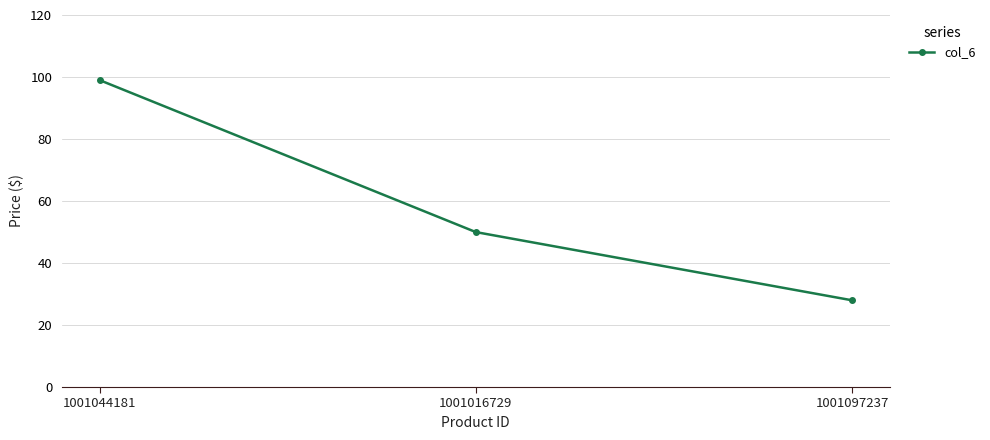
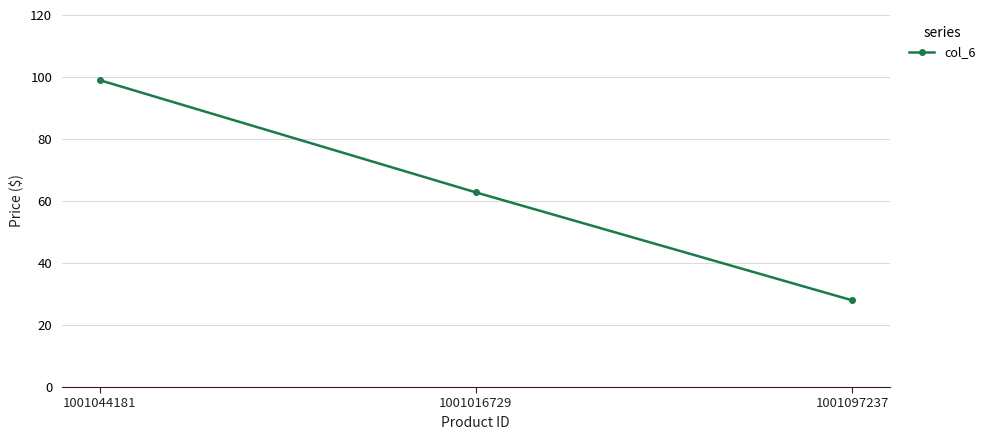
1001016729: 50 -> 63
